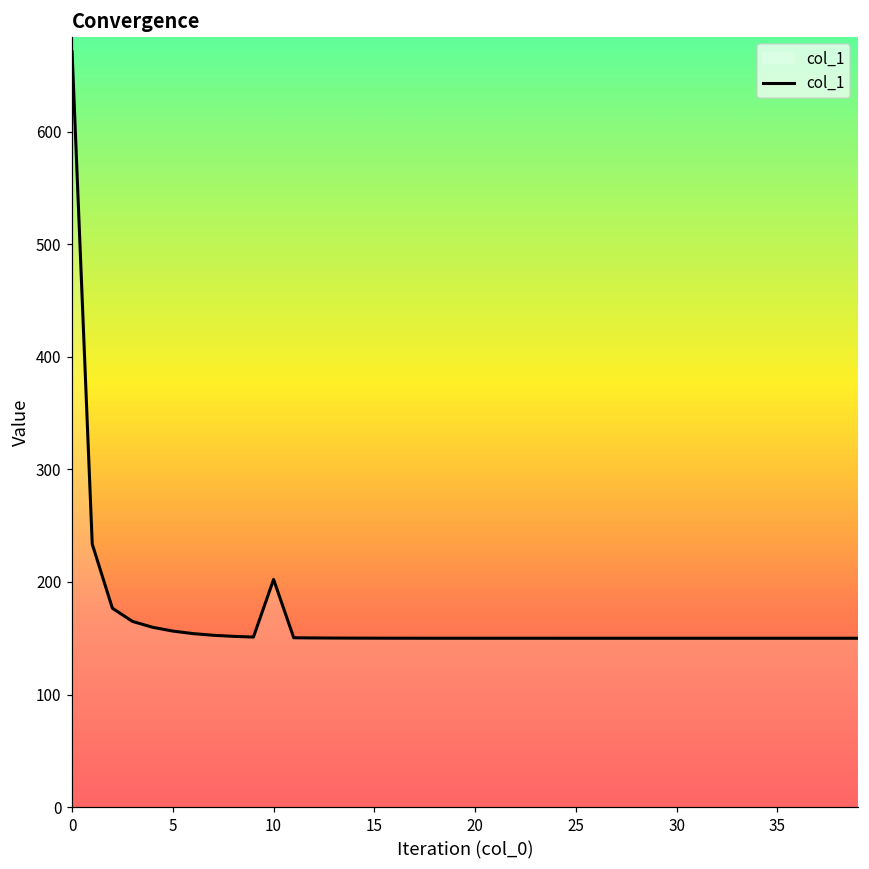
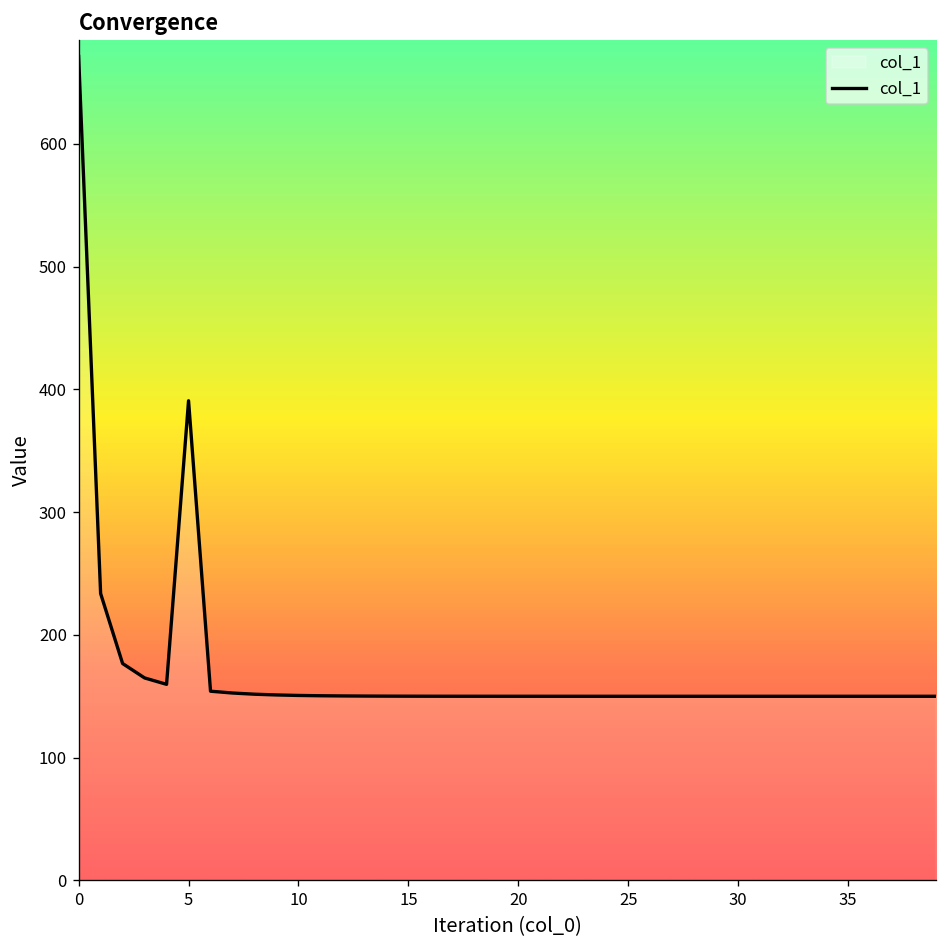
5: 156 -> 391
10: 202 -> 151
